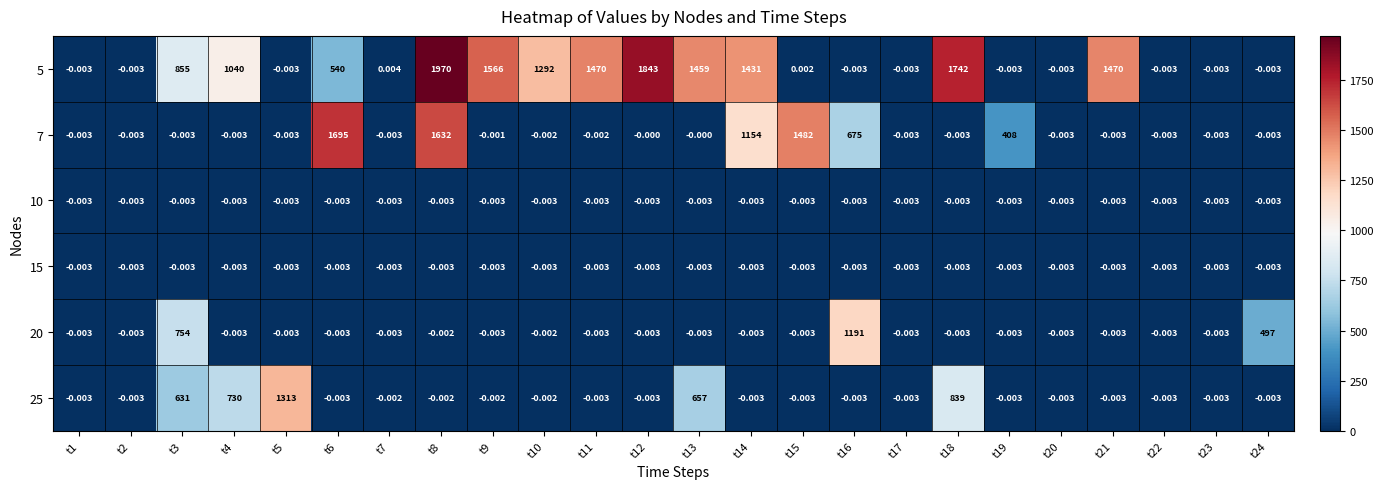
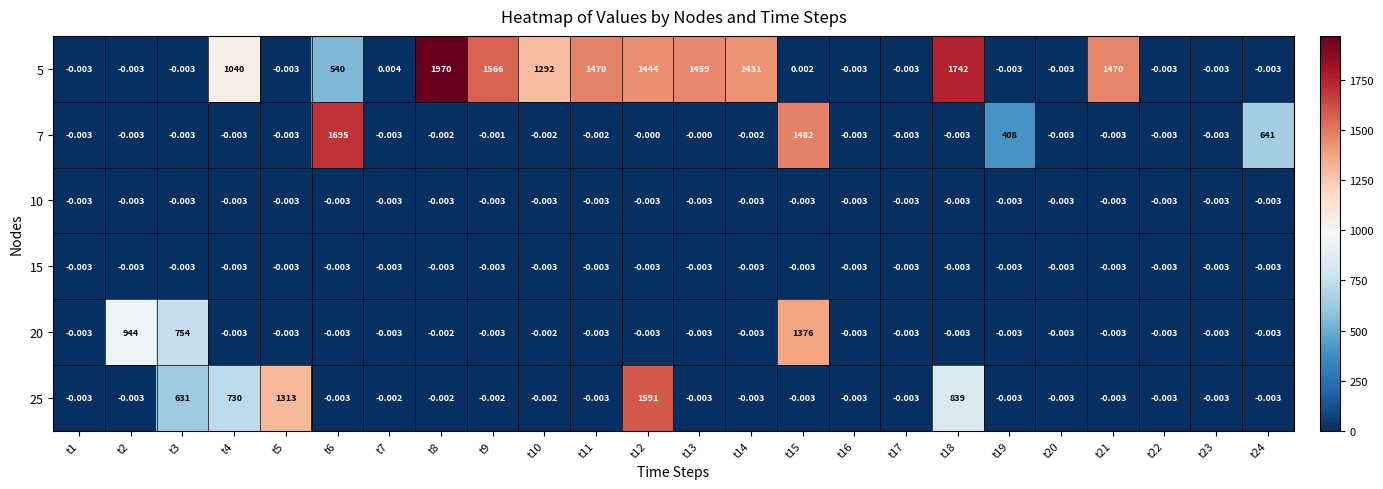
5, t3: 855 -> -0.003
5, t12: 1843 -> 1444
7, t8: 1632 -> -0.002
7, t14: 1154 -> -0.002
7, t16: 675 -> -0.003
7, t24: -0.003 -> 641
20, t2: -0.003 -> 944
20, t15: -0.003 -> 1376
20, t16: 1191 -> -0.003
20, t24: 497 -> -0.003
25, t12: -0.003 -> 1591
25, t13: 657 -> -0.003
